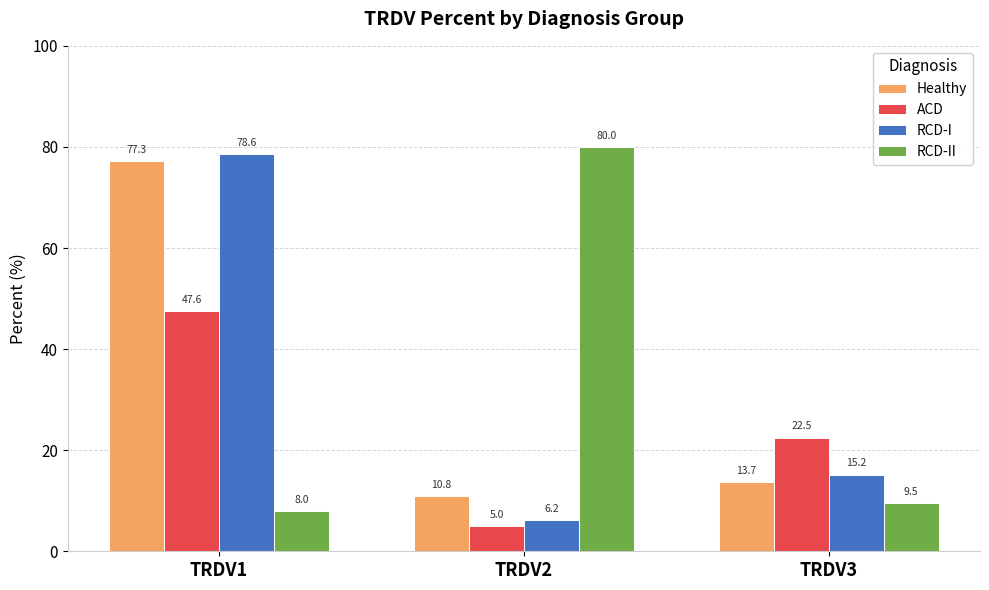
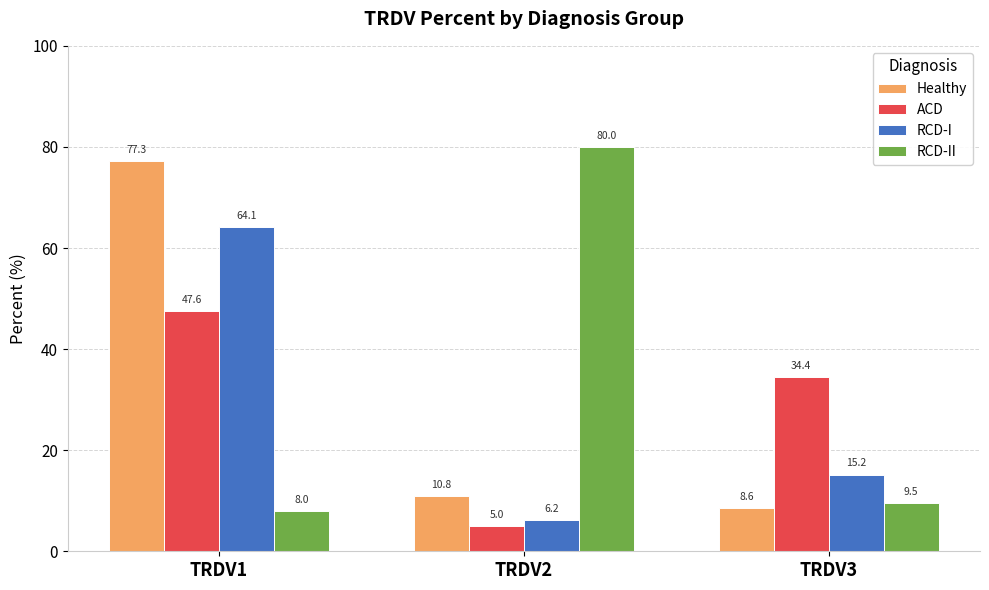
RCD-I, TRDV1: 78.6 -> 64.1
Healthy, TRDV3: 13.7 -> 8.6
ACD, TRDV3: 22.5 -> 34.4
